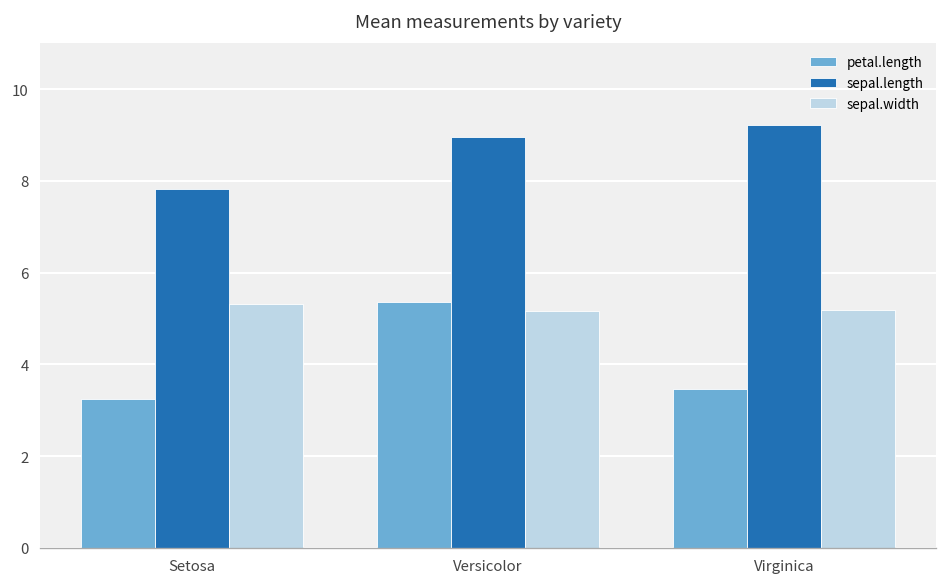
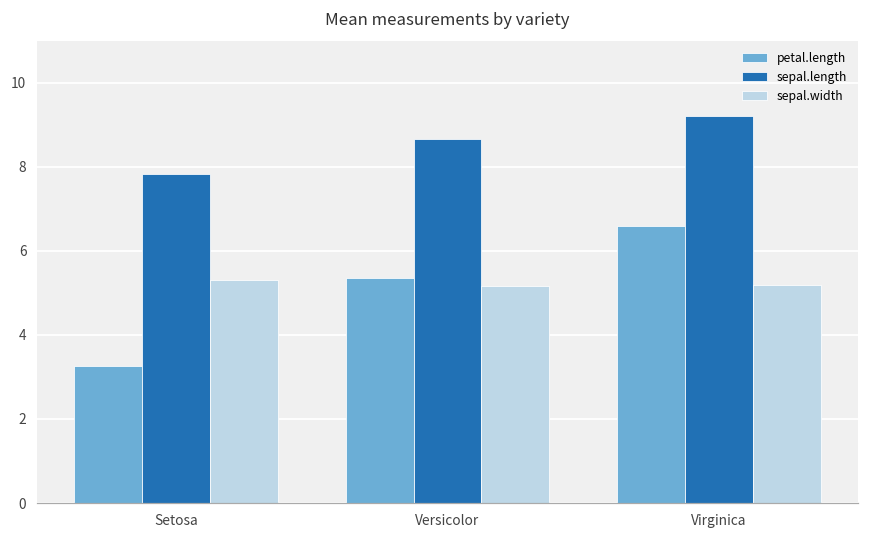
sepal.length, Versicolor: 9.0 -> 8.7
petal.length, Virginica: 3.5 -> 6.6
